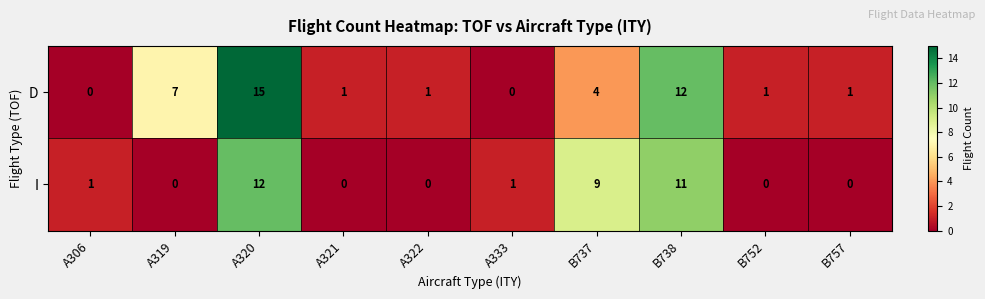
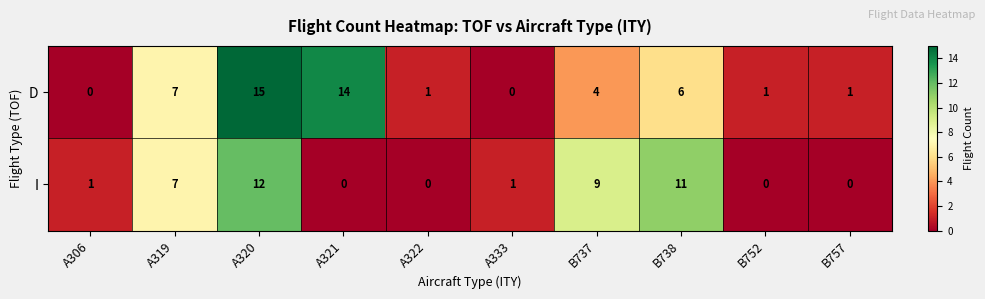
D, A321: 1 -> 14
D, B738: 12 -> 6
I, A319: 0 -> 7
